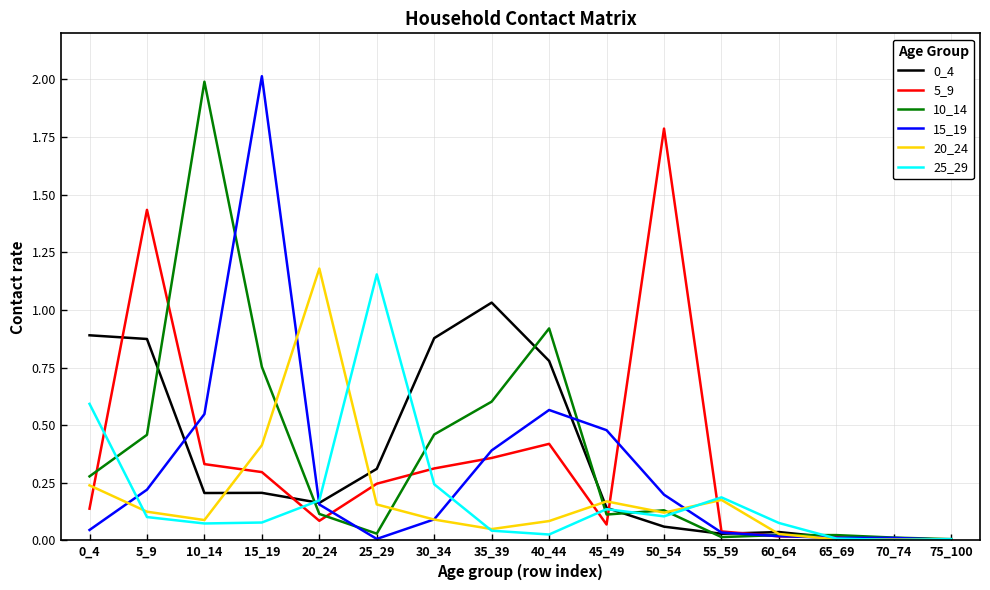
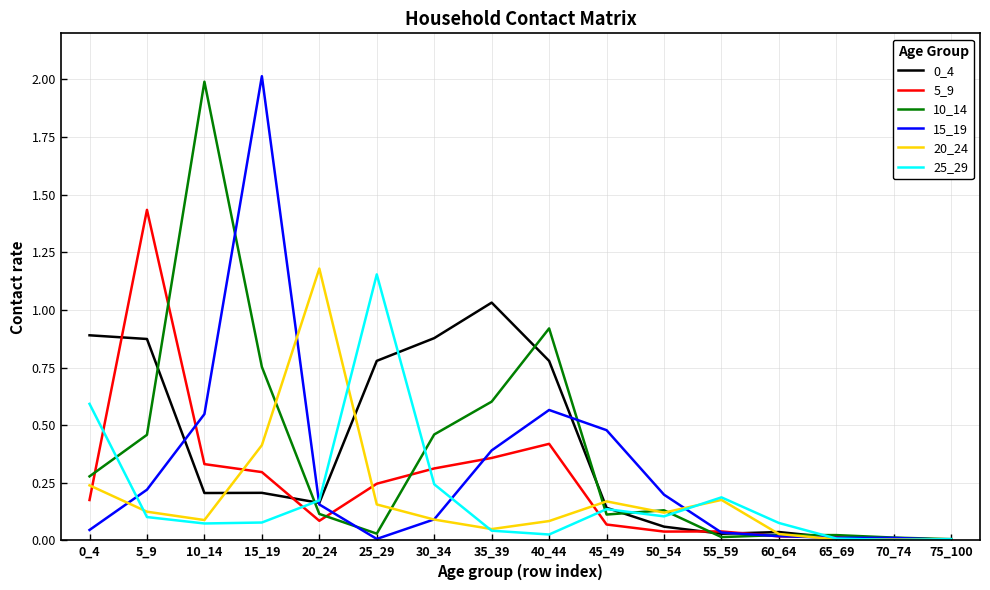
5_9, 0_4: 0.14 -> 0.17
0_4, 25_29: 0.31 -> 0.78
5_9, 50_54: 1.79 -> 0.04
